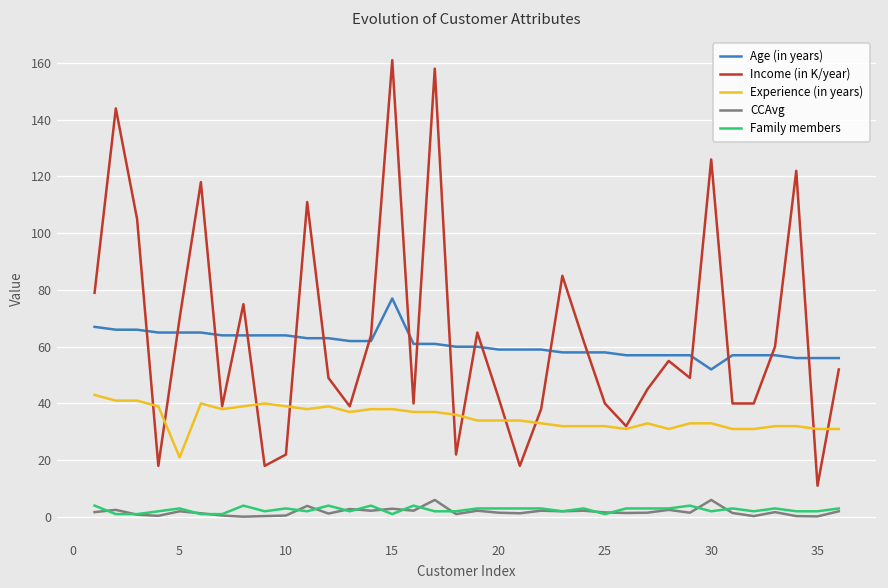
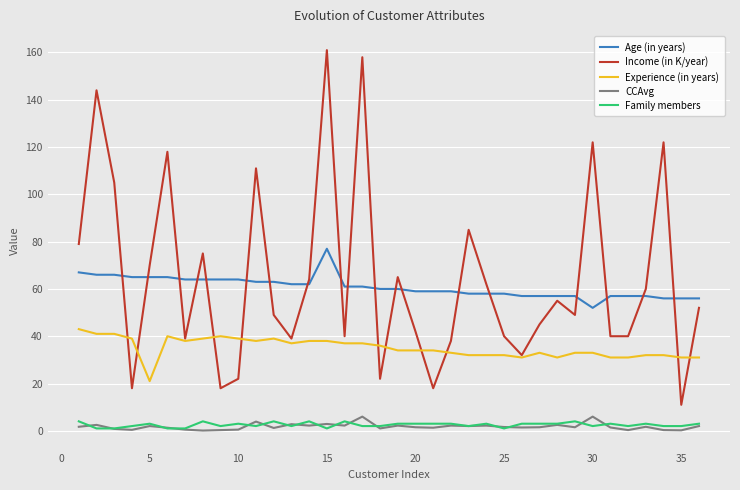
Income (in K/year), 30: 126 -> 122
